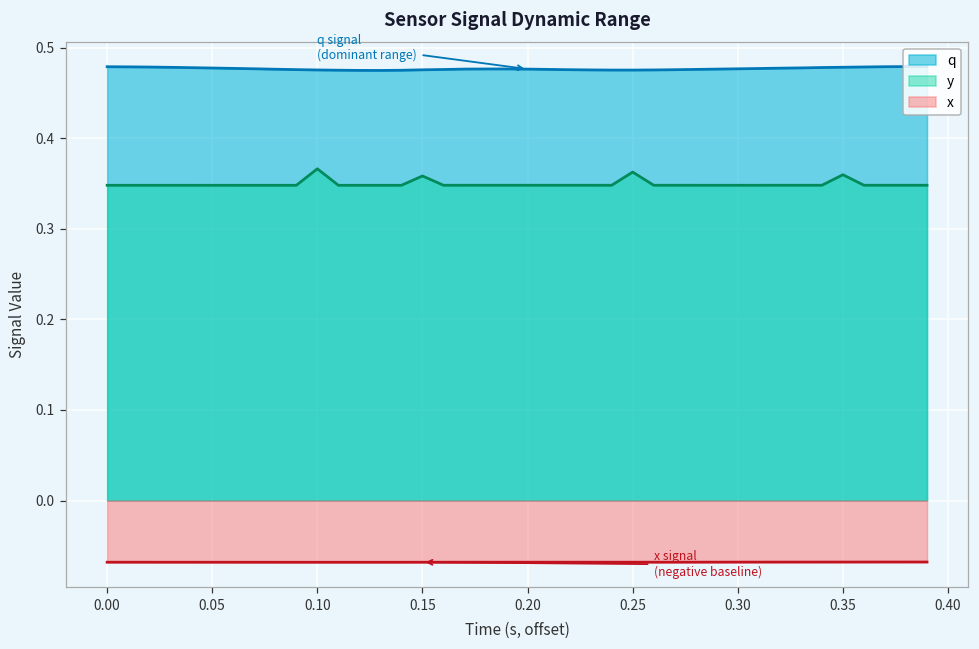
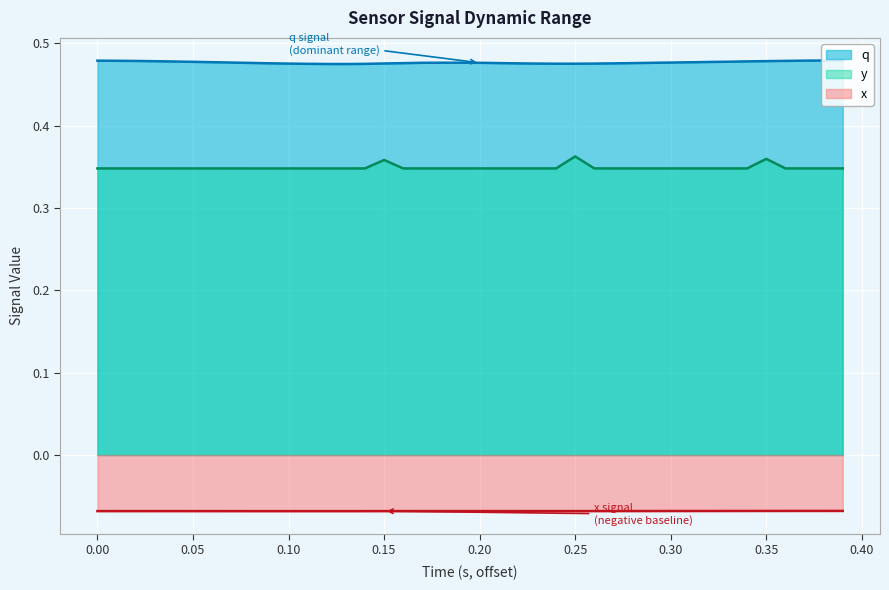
y, 0.10: 0.37 -> 0.35
